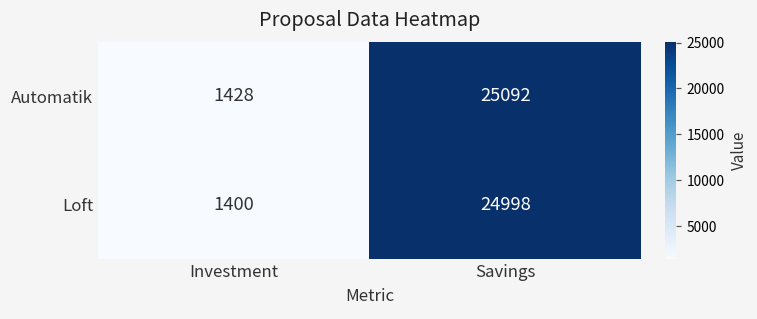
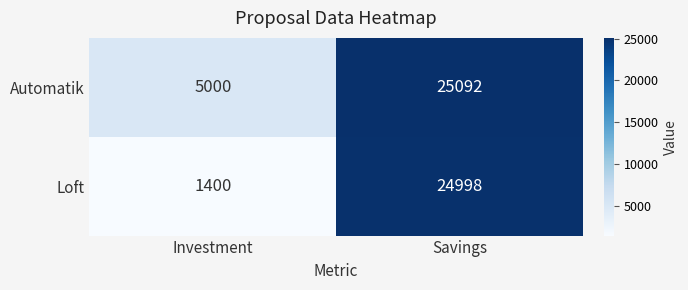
Automatik, Investment: 1428 -> 5000
